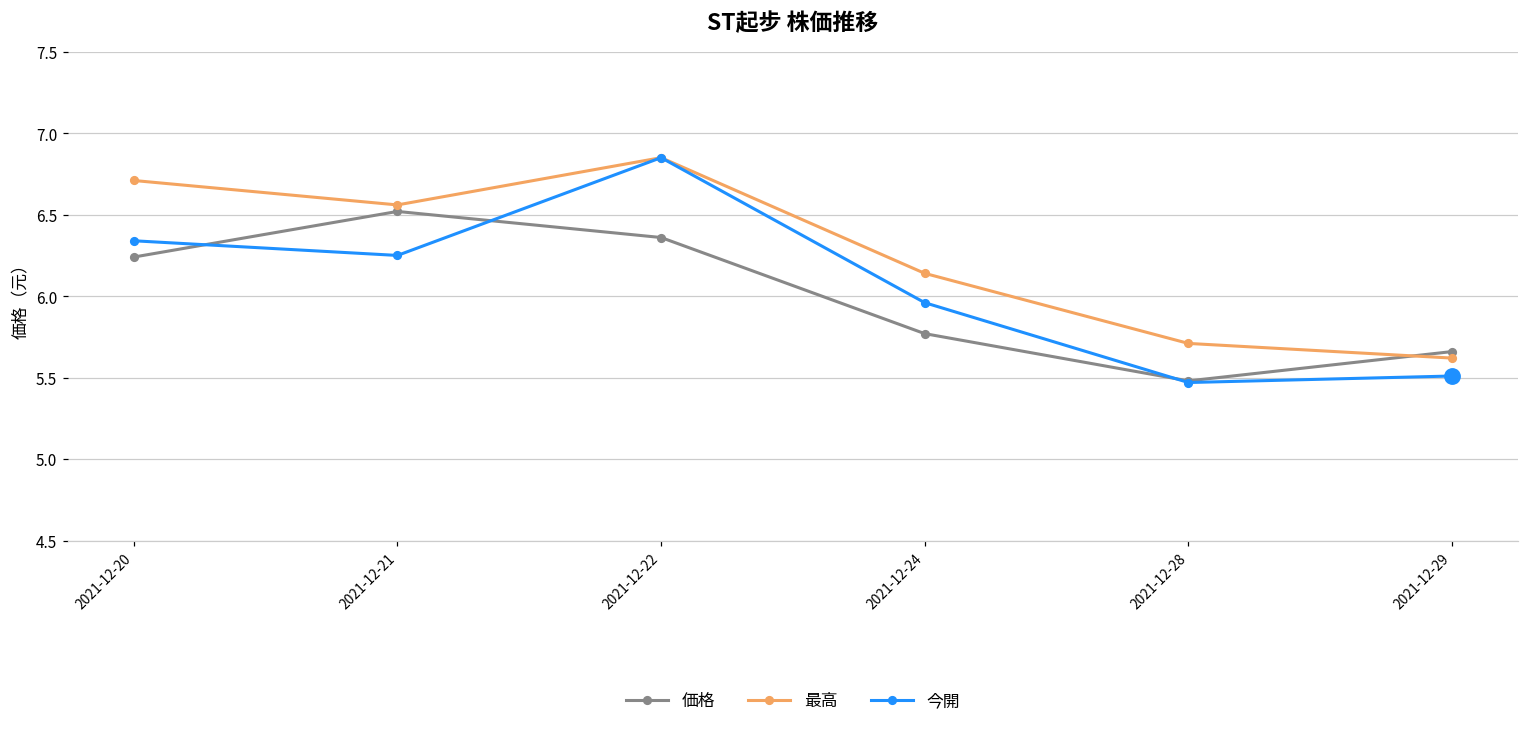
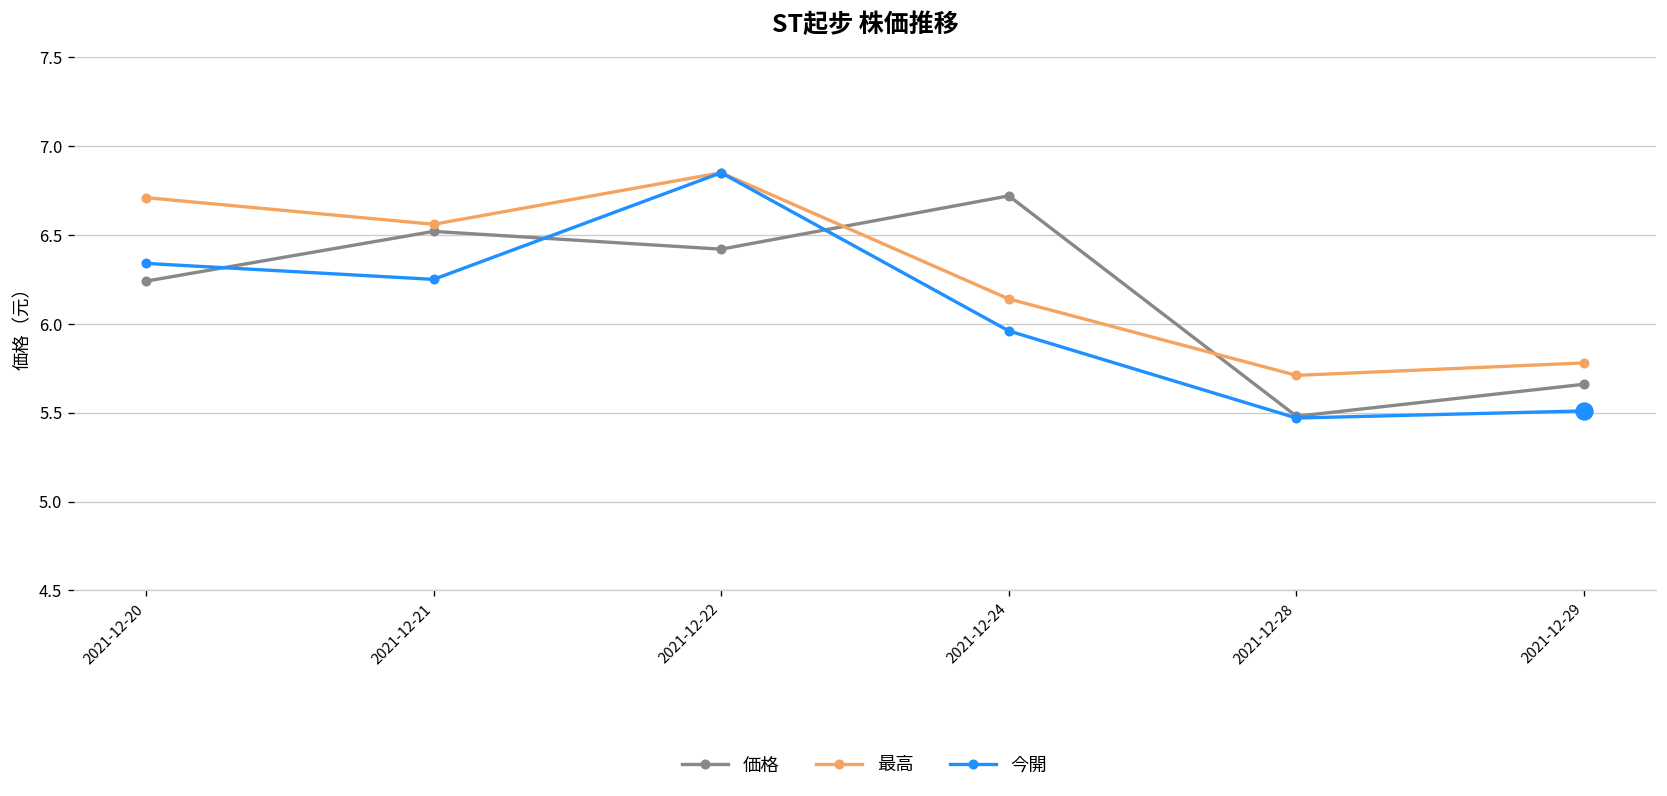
価格, 2021-12-22: 6.36 -> 6.42
価格, 2021-12-24: 5.77 -> 6.72
最高, 2021-12-29: 5.62 -> 5.78
